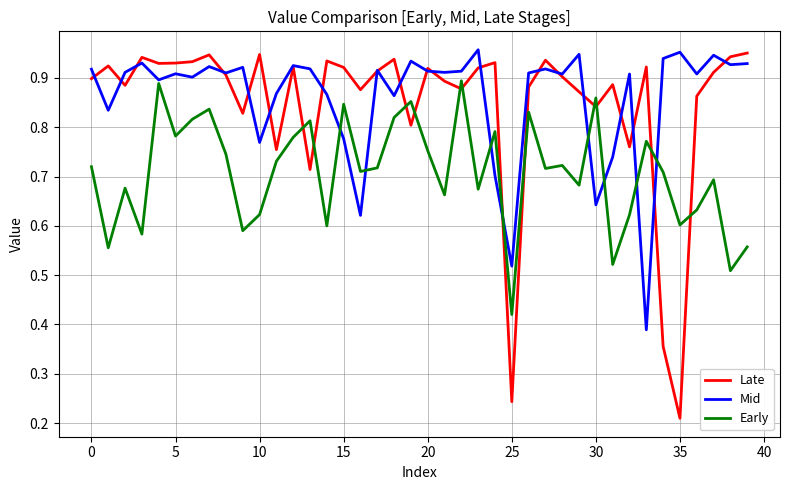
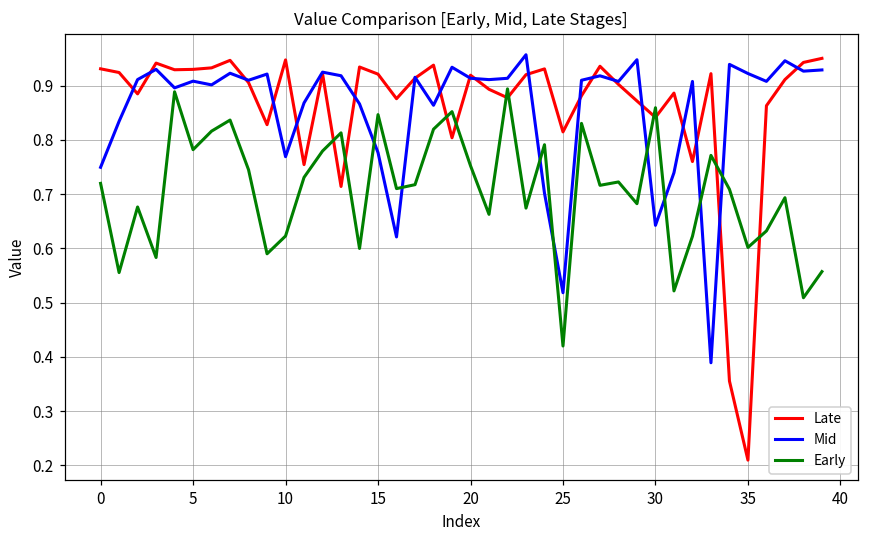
Late, 0: 0.90 -> 0.93
Mid, 0: 0.92 -> 0.75
Late, 25: 0.24 -> 0.81
Mid, 35: 0.95 -> 0.92
